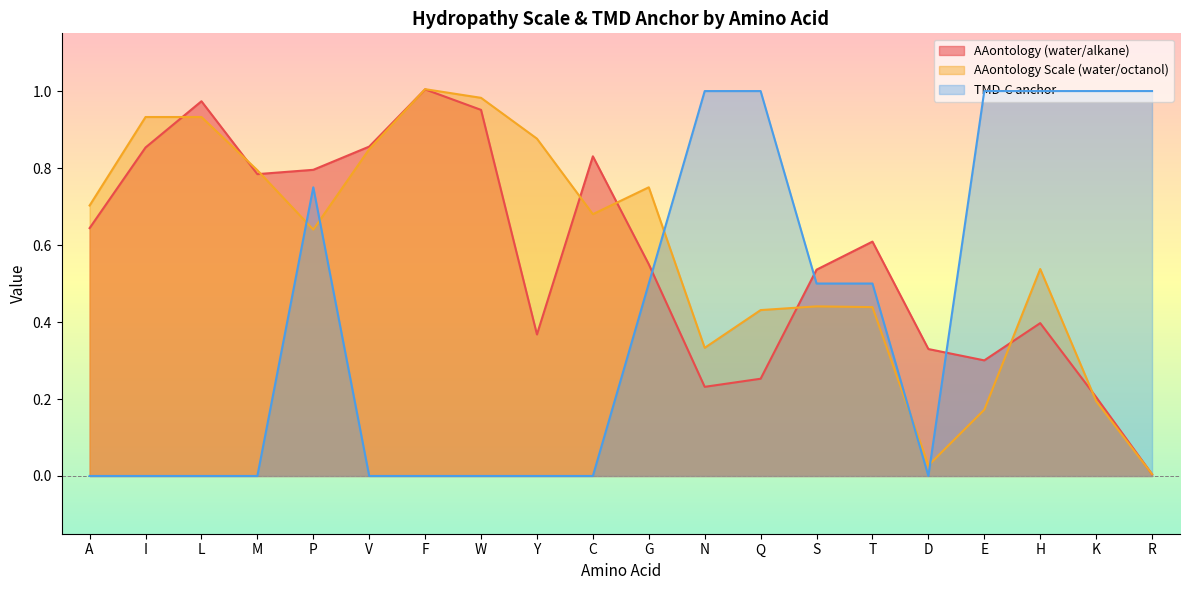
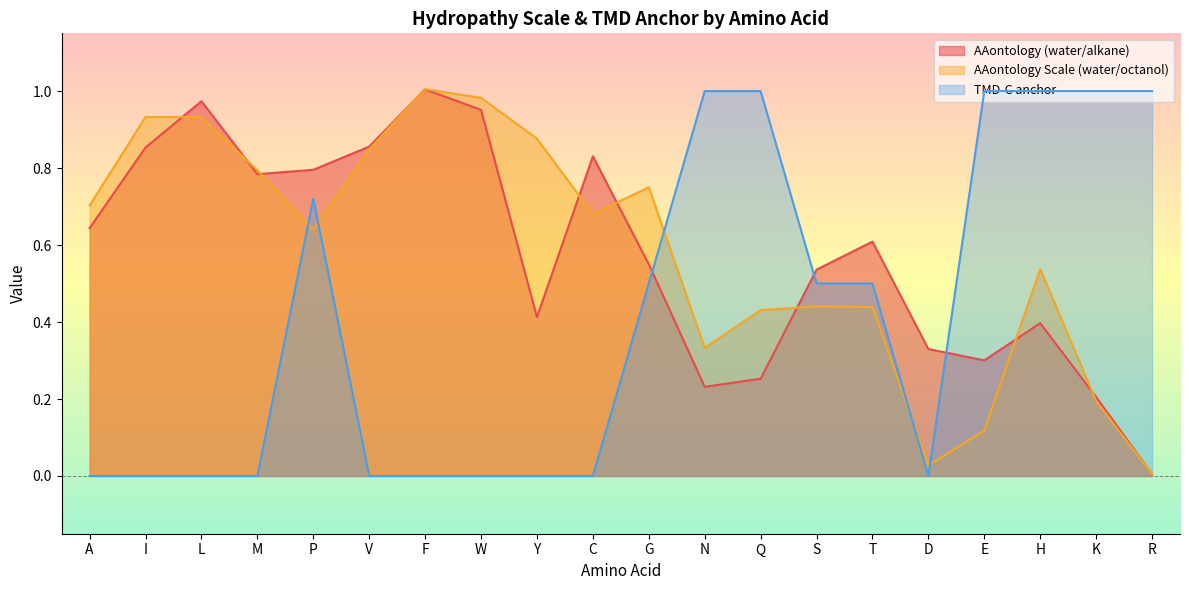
TMD-C anchor, P: 0.75 -> 0.72
AAontology (water/alkane), Y: 0.37 -> 0.41
AAontology Scale (water/octanol), E: 0.17 -> 0.12
